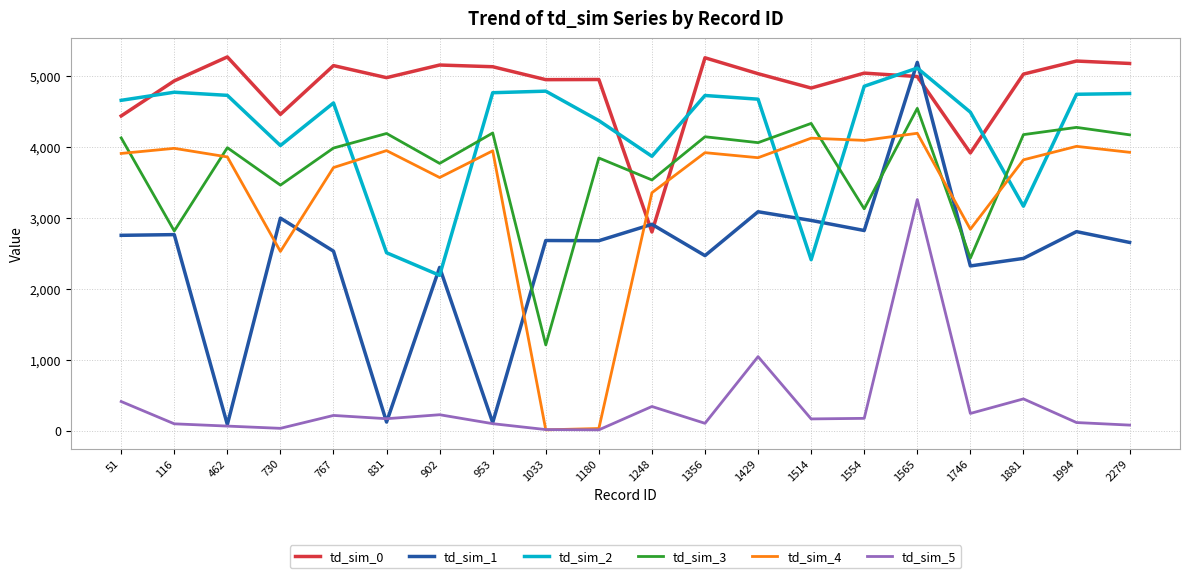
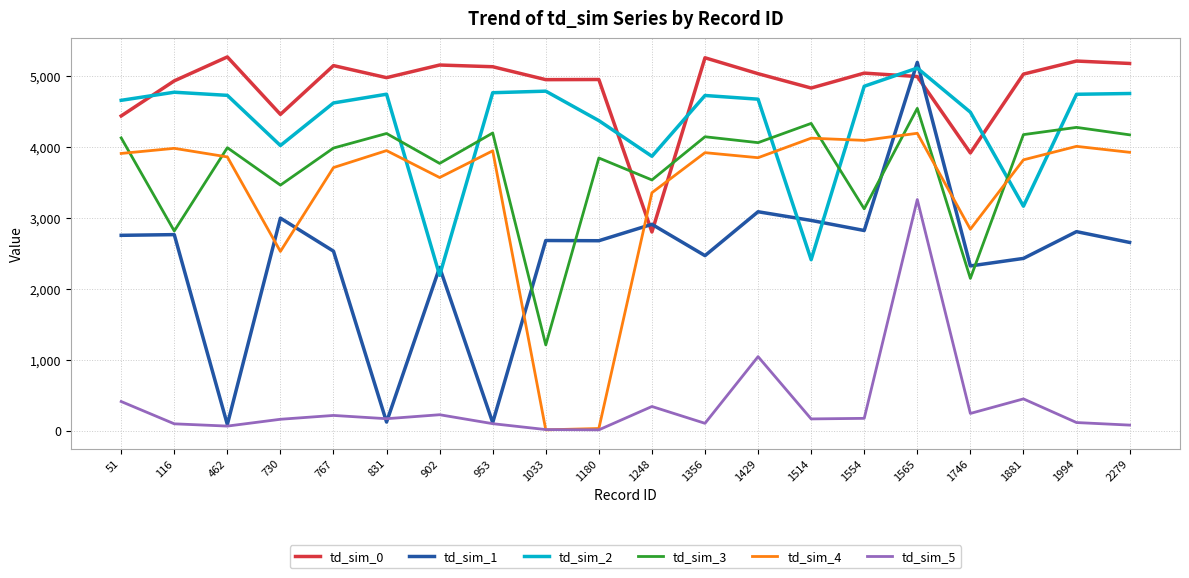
td_sim_5, 730: 0 -> 200
td_sim_2, 831: 2,500 -> 4,700
td_sim_3, 1746: 2,400 -> 2,100
